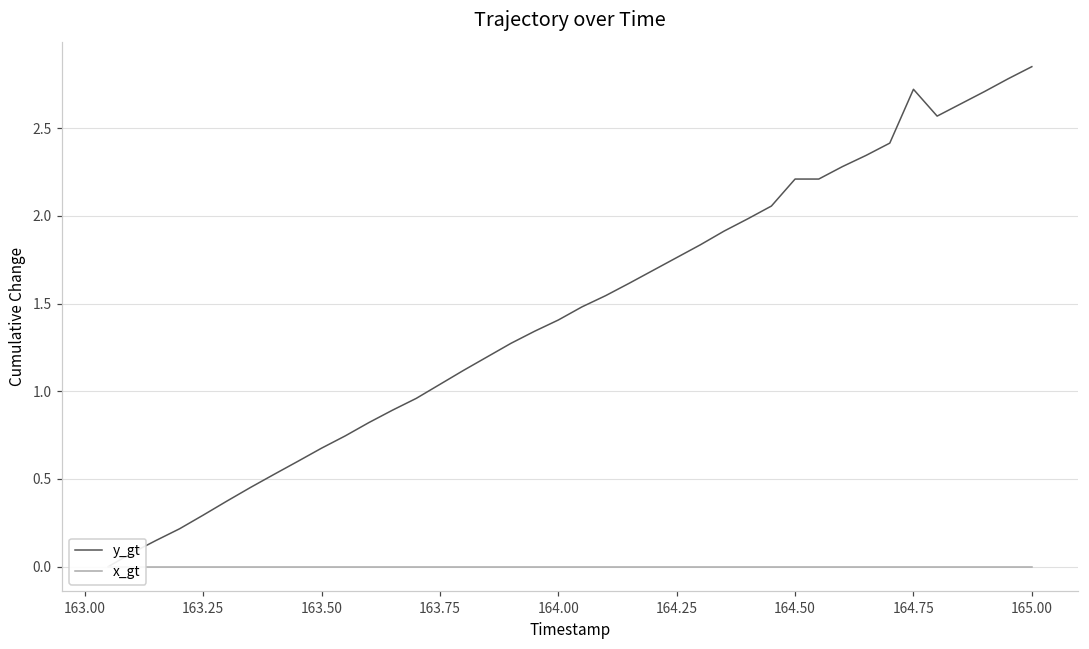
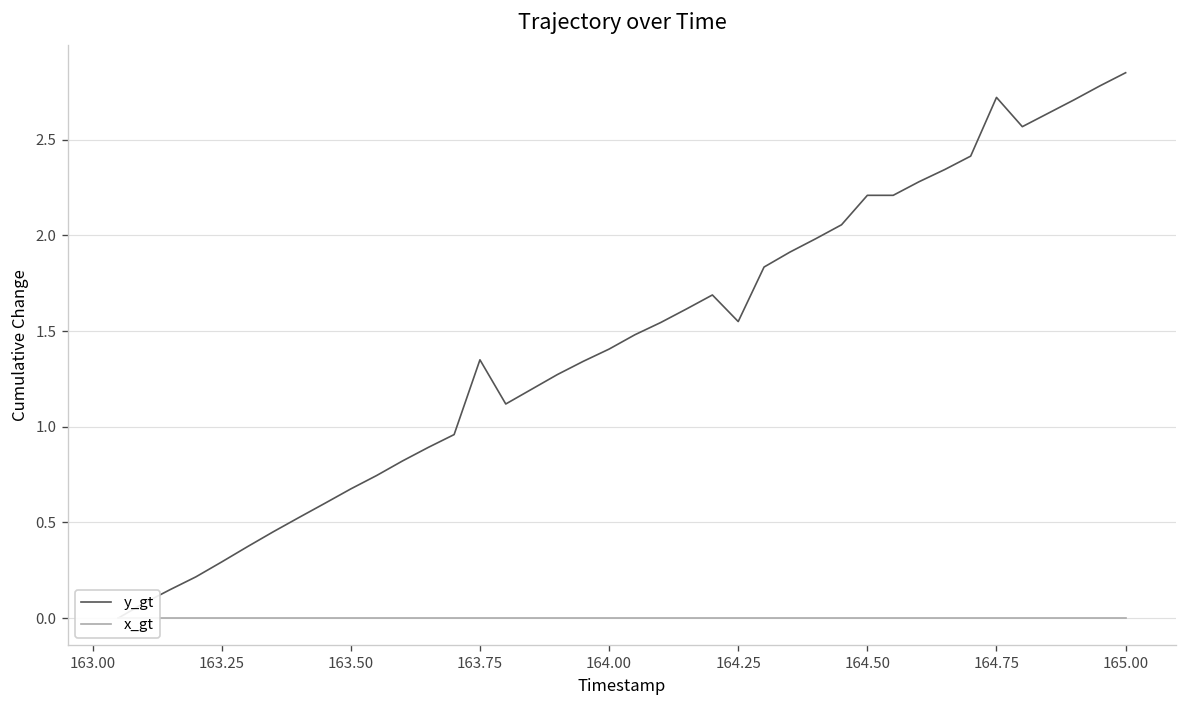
y_gt, 163.75: 1.04 -> 1.35
y_gt, 164.25: 1.76 -> 1.55
